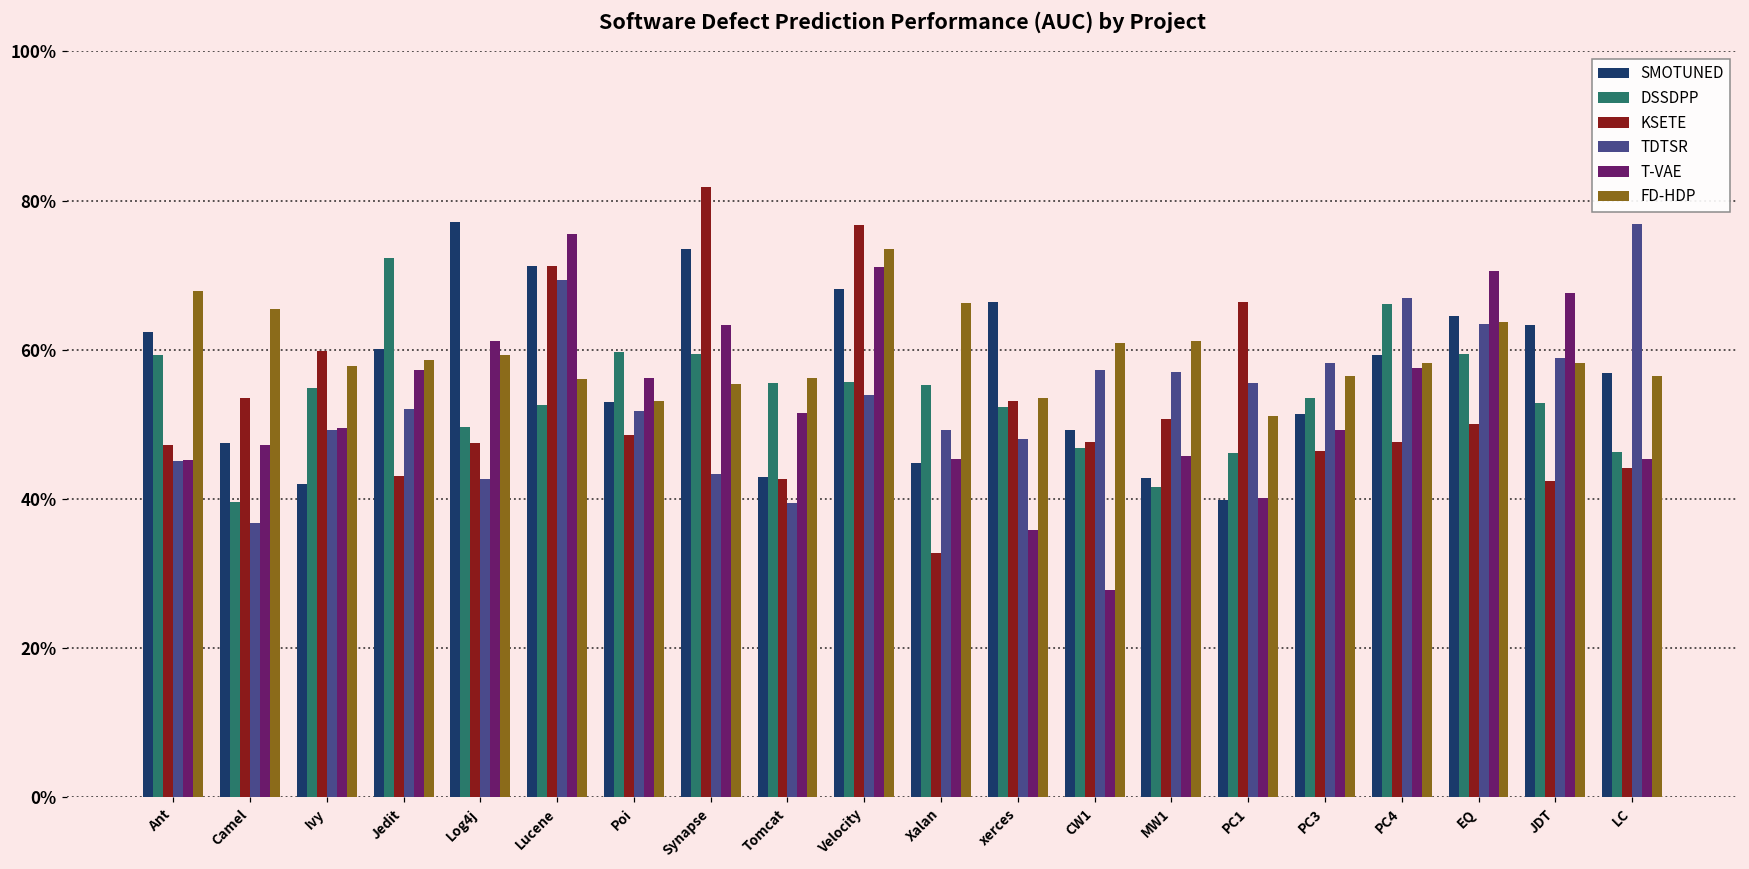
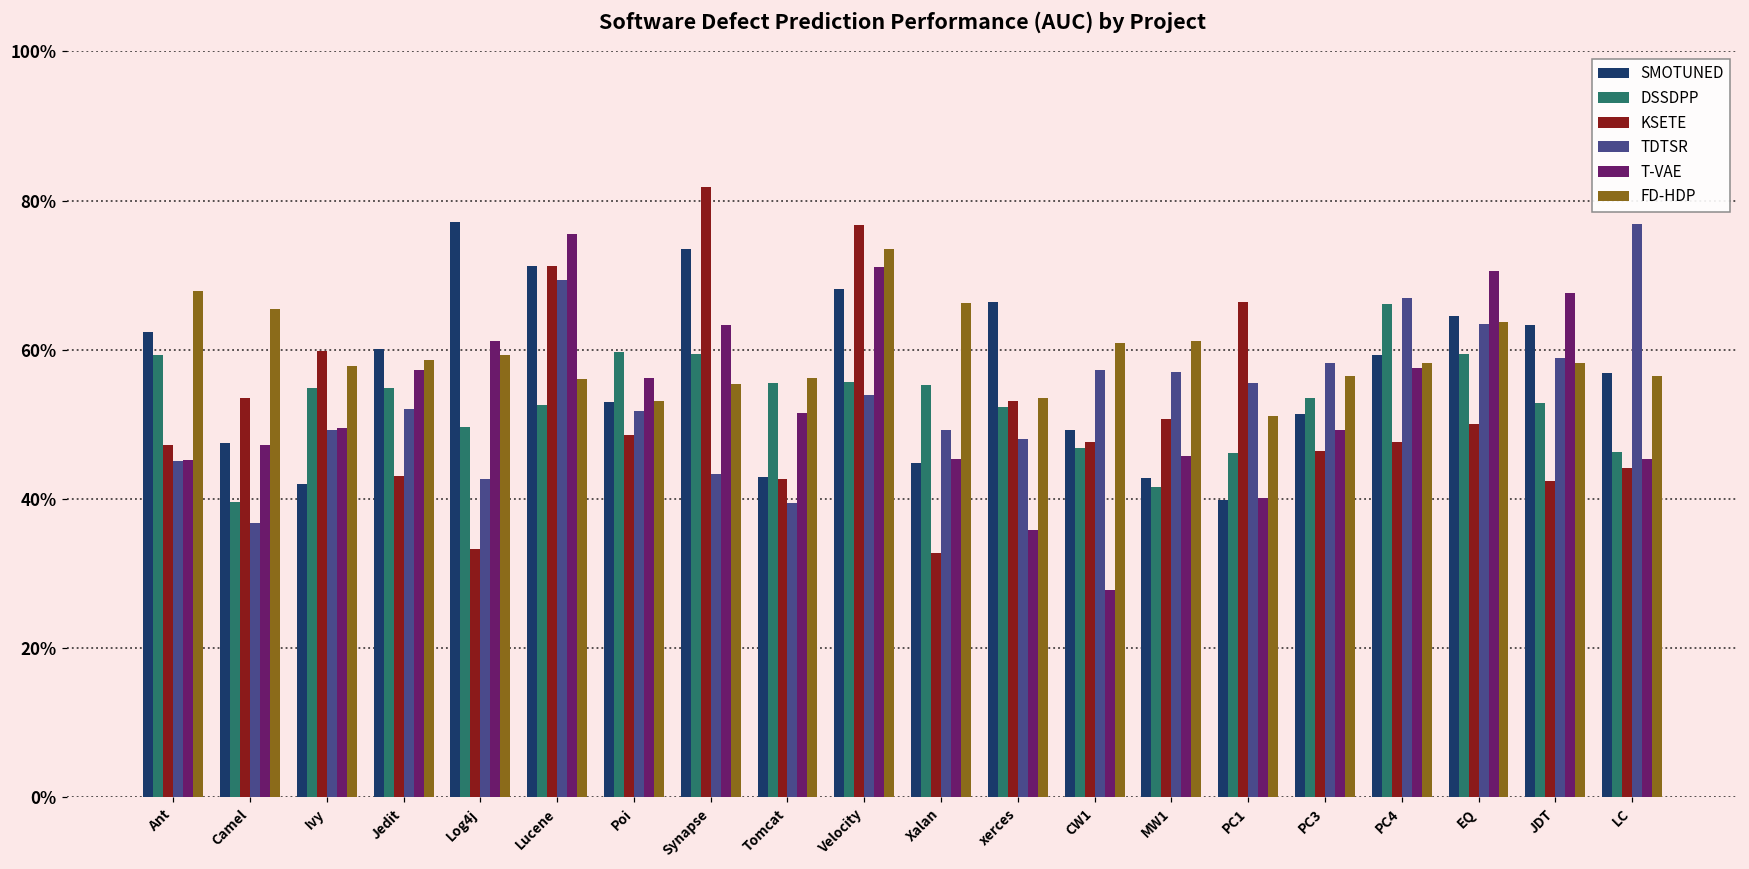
DSSDPP, Jedit: 72% -> 55%
KSETE, Log4j: 47% -> 33%
